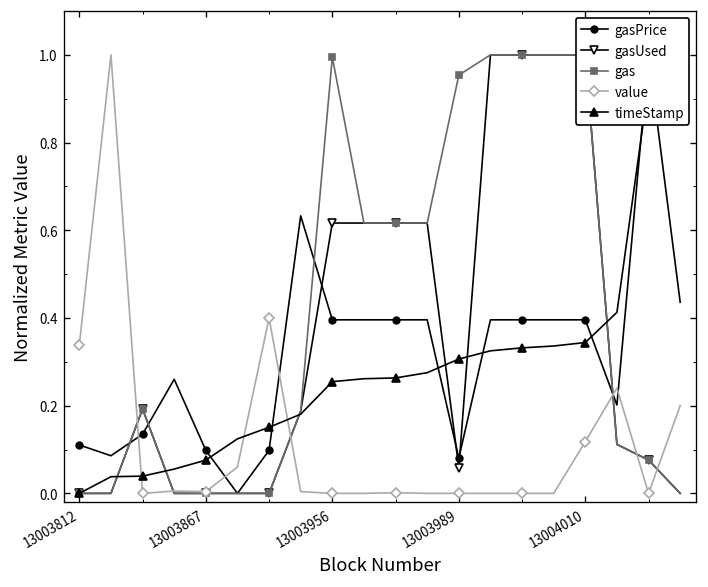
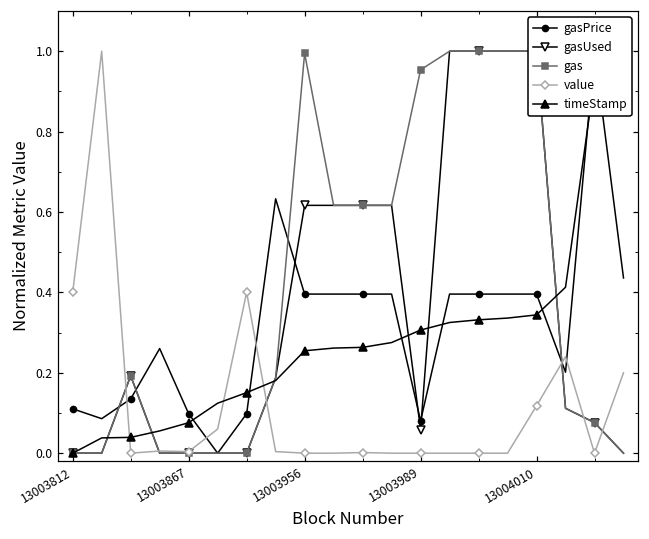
value, 13003812: 0.34 -> 0.40
